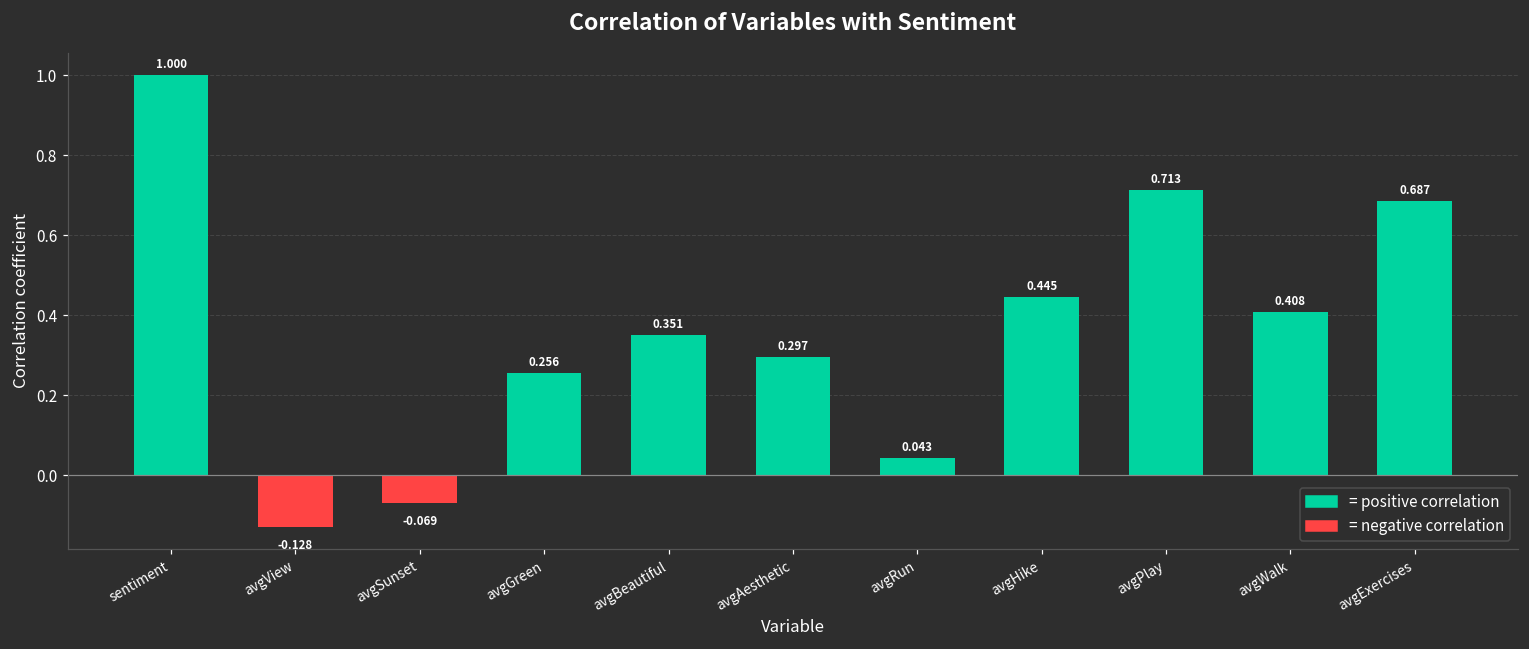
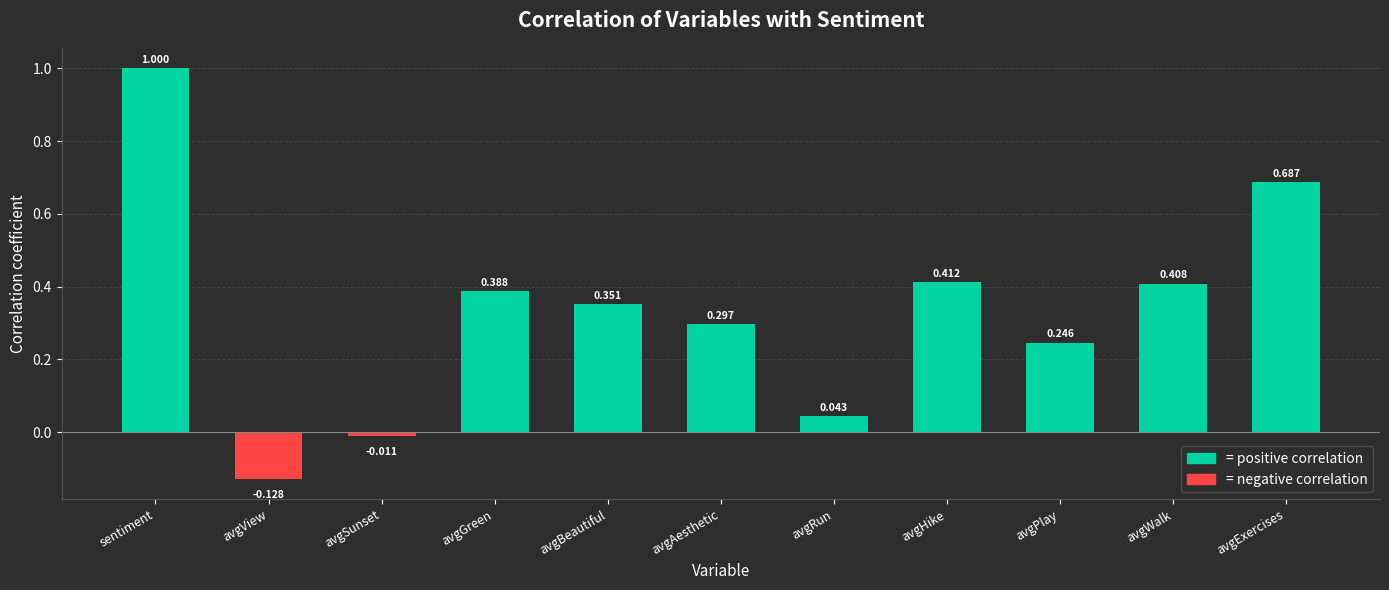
avgSunset: -0.069 -> -0.011
avgGreen: 0.256 -> 0.388
avgHike: 0.445 -> 0.412
avgPlay: 0.713 -> 0.246
